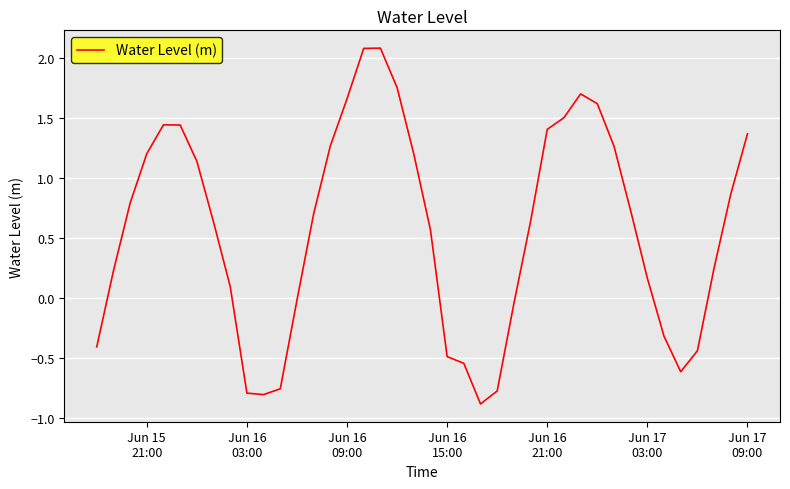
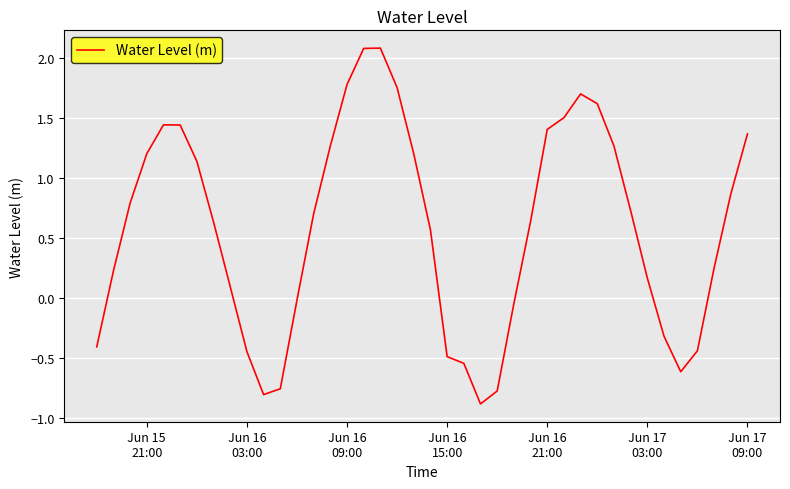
Jun 16 03:00: -0.79 -> -0.45
Jun 16 09:00: 1.66 -> 1.78
